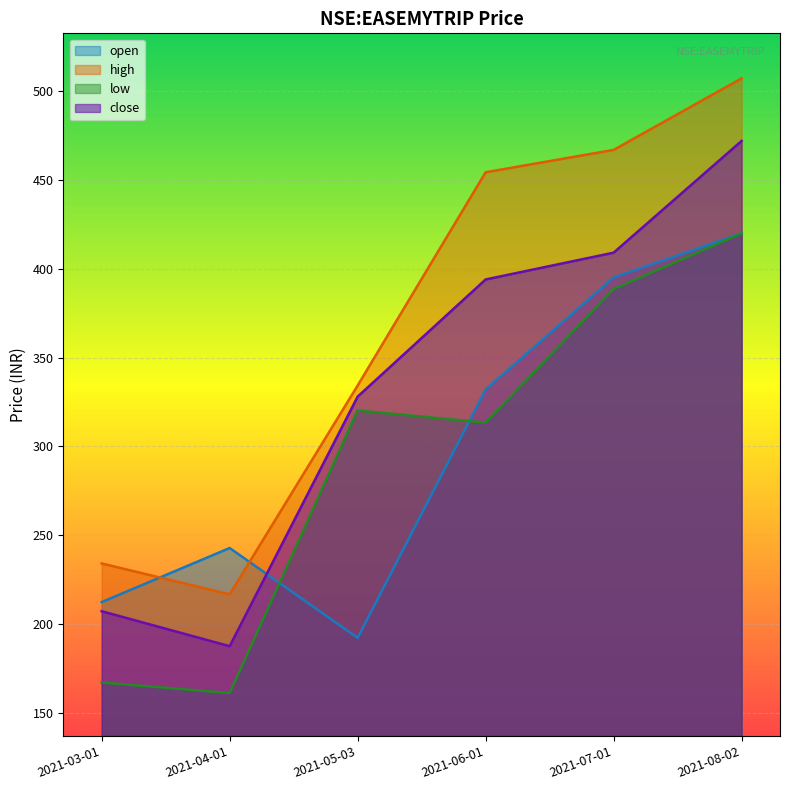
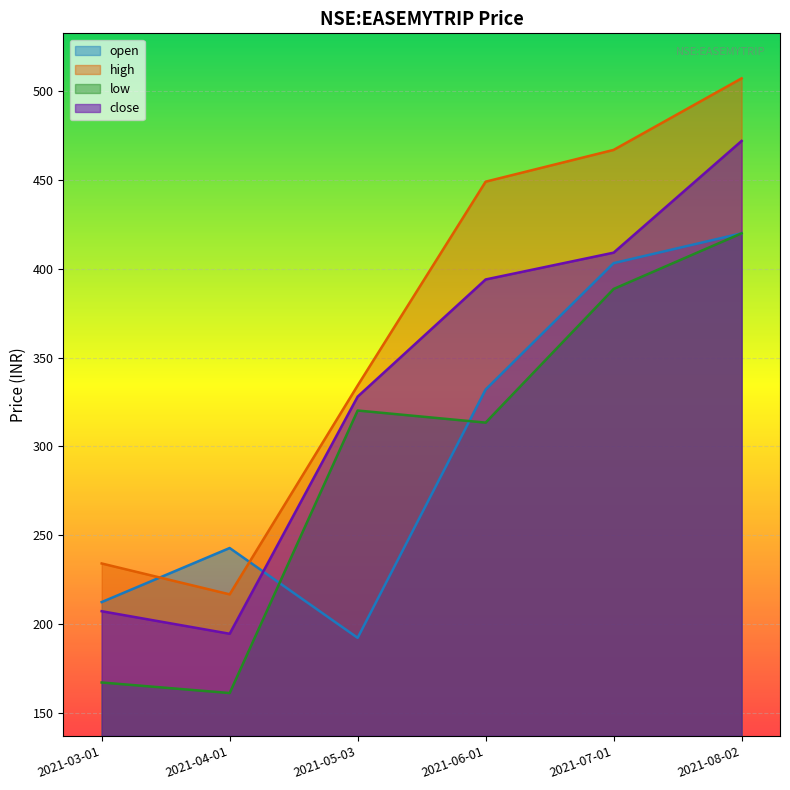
close, 2021-04-01: 187 -> 194
high, 2021-06-01: 454 -> 449
open, 2021-07-01: 395 -> 403
